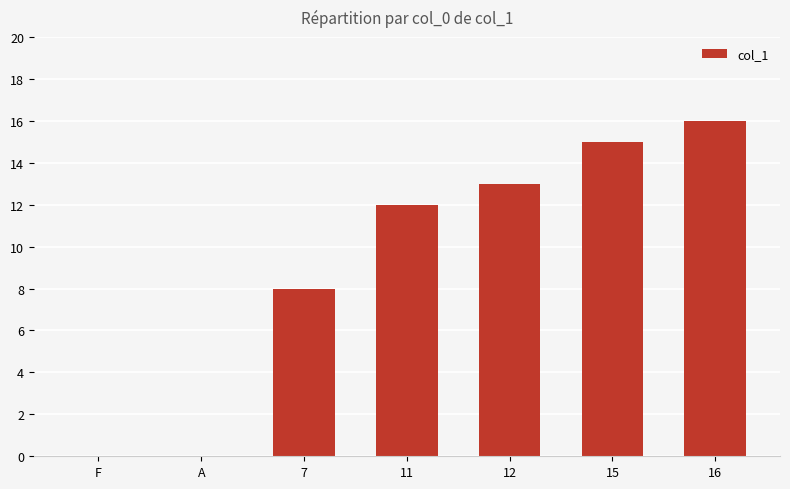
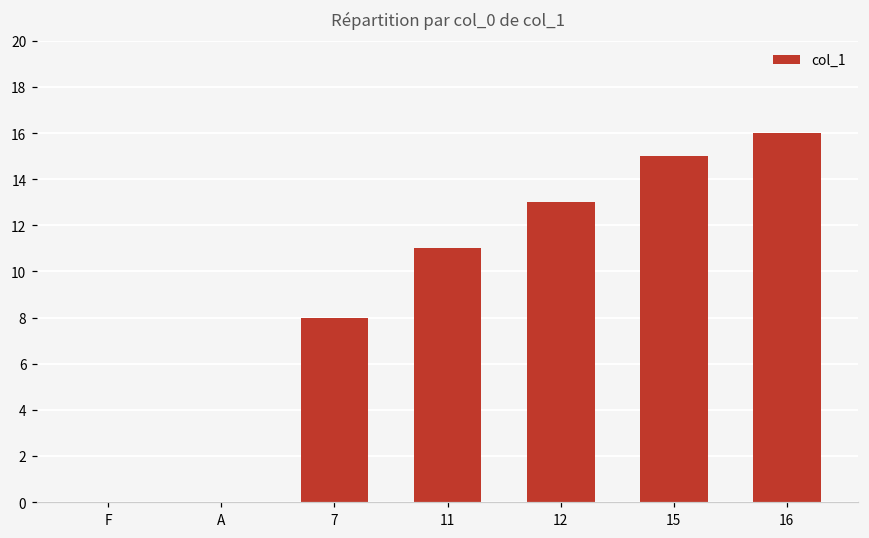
11: 12 -> 11
